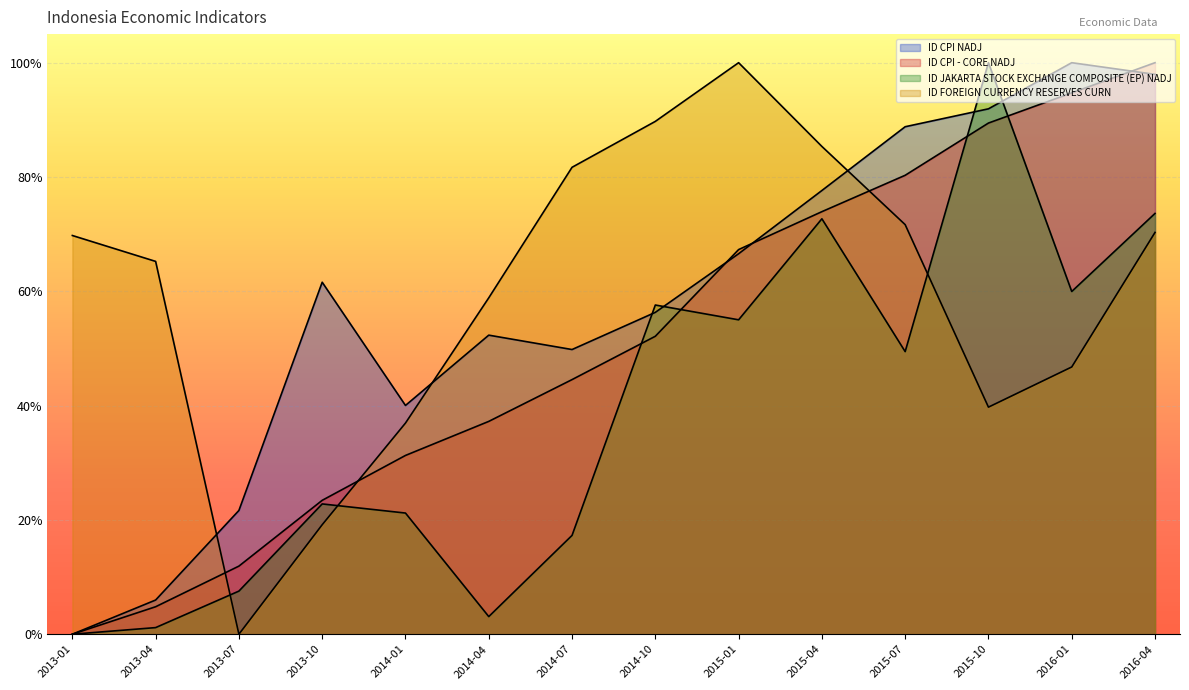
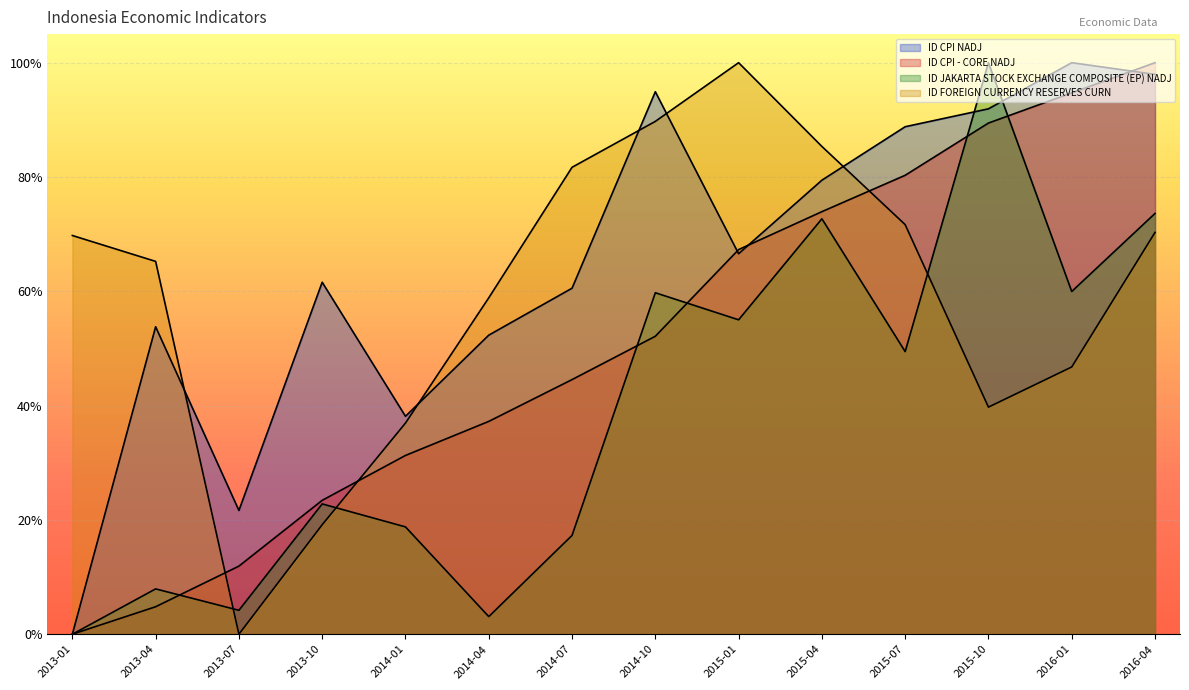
ID CPI NADJ, 2013-04: 6% -> 54%
ID JAKARTA STOCK EXCHANGE COMPOSITE (EP) NADJ, 2013-04: 1% -> 8%
ID JAKARTA STOCK EXCHANGE COMPOSITE (EP) NADJ, 2013-07: 8% -> 4%
ID CPI NADJ, 2014-01: 40% -> 38%
ID JAKARTA STOCK EXCHANGE COMPOSITE (EP) NADJ, 2014-01: 21% -> 19%
ID CPI NADJ, 2014-07: 50% -> 61%
ID CPI NADJ, 2014-10: 56% -> 95%
ID JAKARTA STOCK EXCHANGE COMPOSITE (EP) NADJ, 2014-10: 58% -> 60%
ID CPI NADJ, 2015-04: 78% -> 79%
